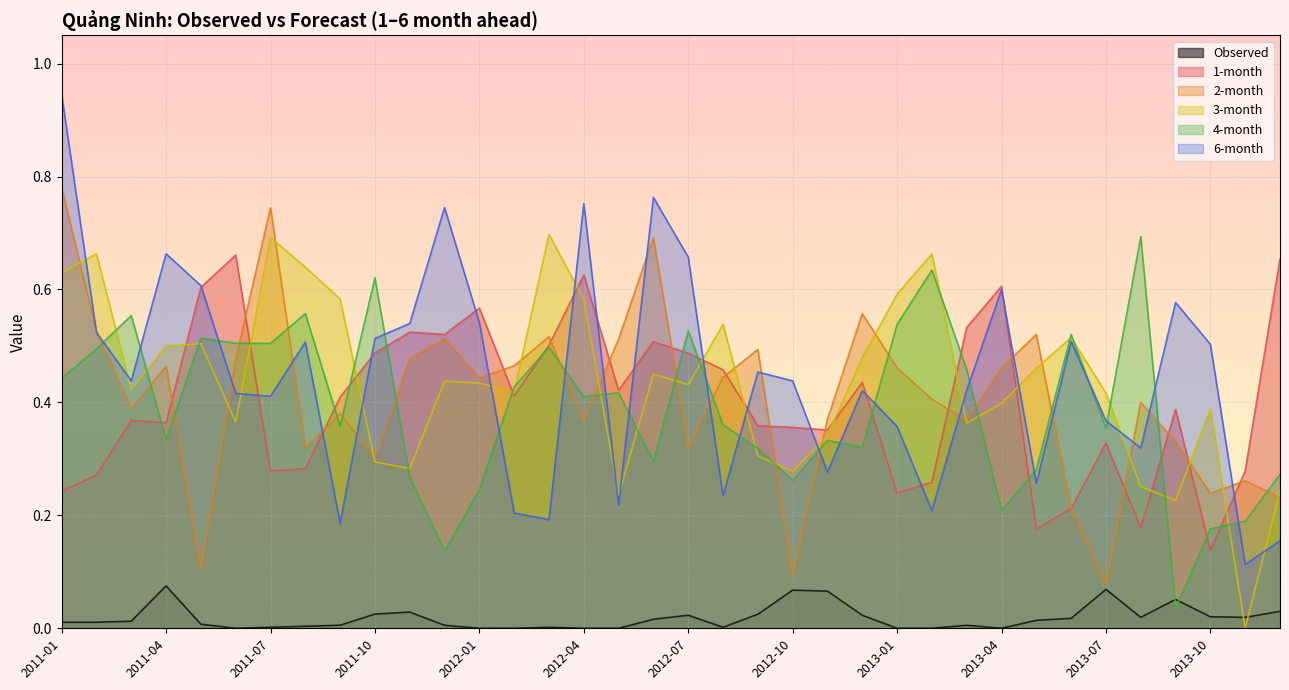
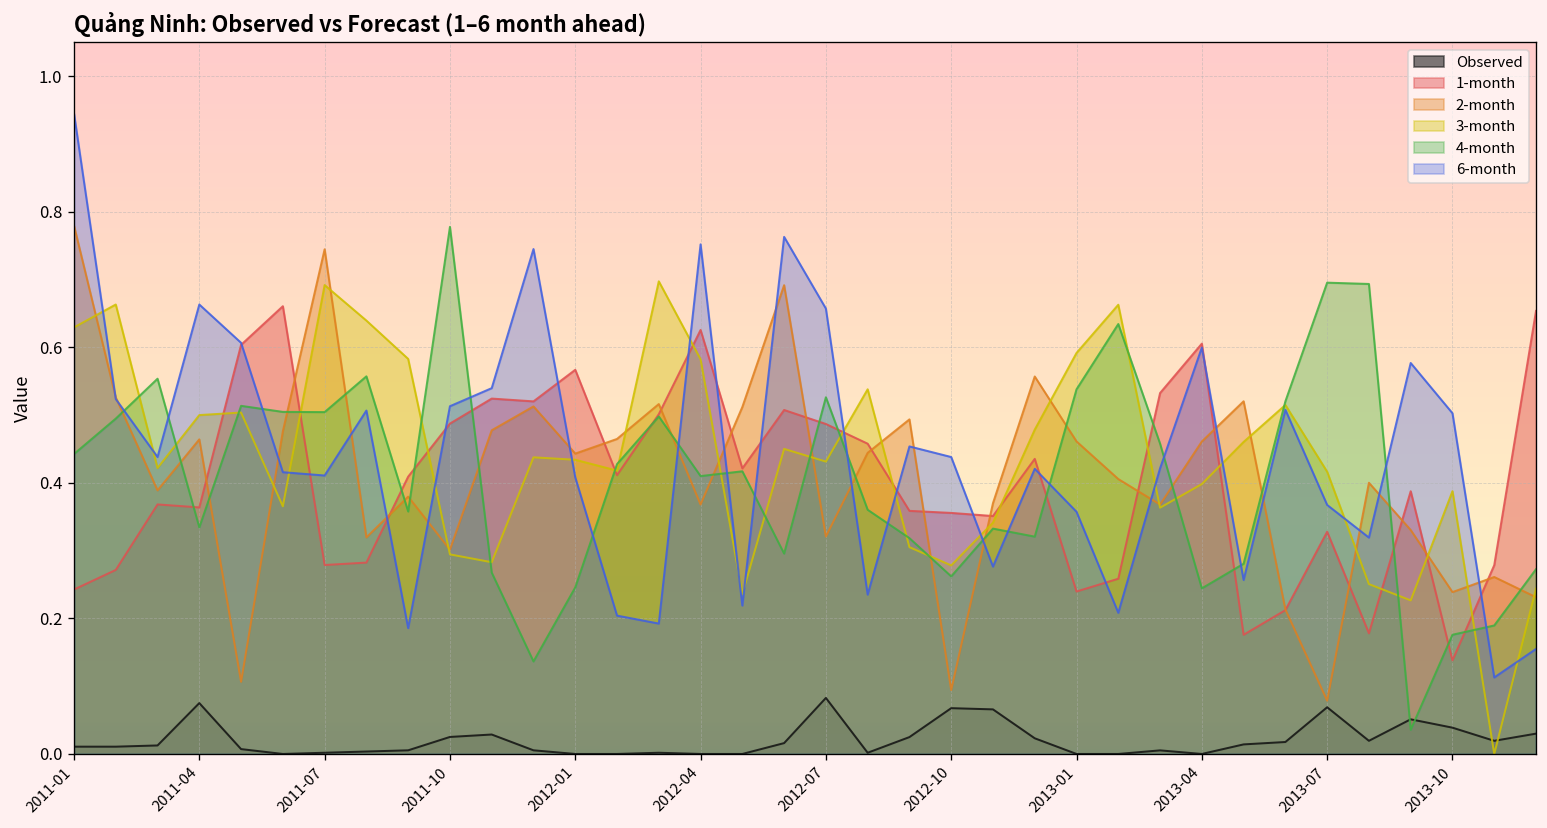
4-month, 2011-10: 0.62 -> 0.78
6-month, 2012-01: 0.54 -> 0.41
Observed, 2012-07: 0.02 -> 0.08
4-month, 2013-04: 0.21 -> 0.24
4-month, 2013-07: 0.35 -> 0.70
Observed, 2013-10: 0.02 -> 0.04
